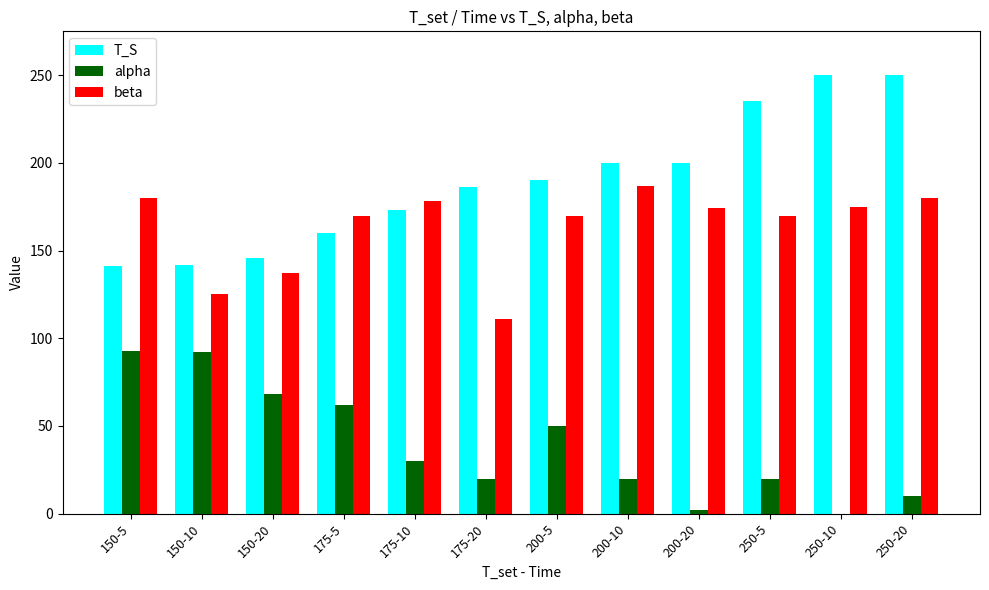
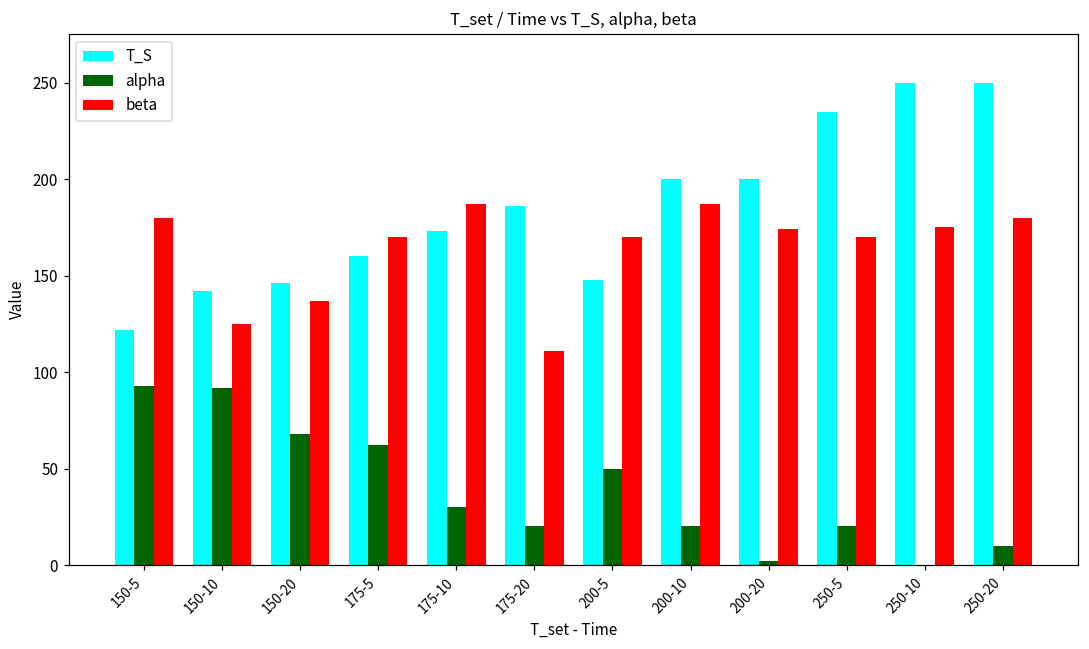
T_S, 150-5: 141 -> 122
beta, 175-10: 178 -> 187
T_S, 200-5: 190 -> 148
